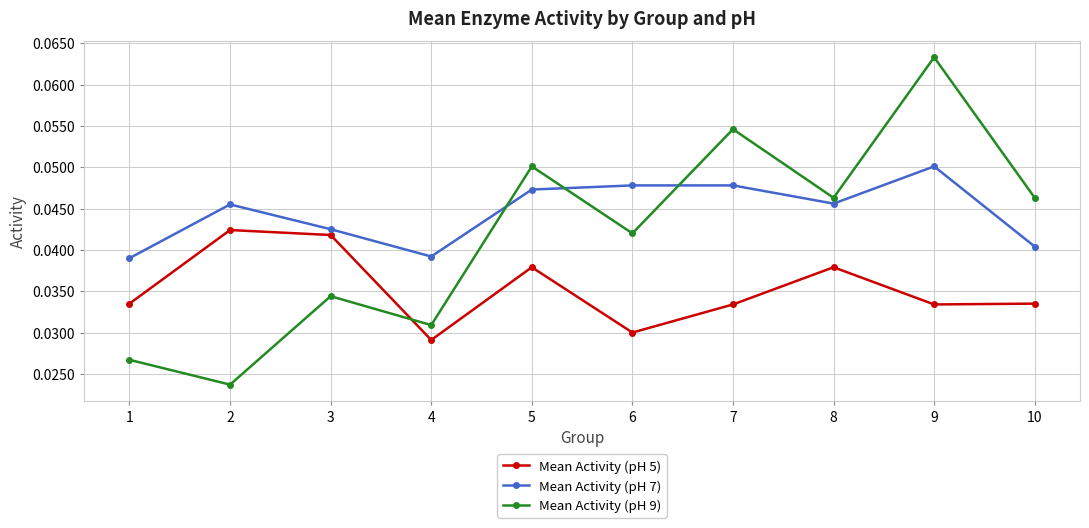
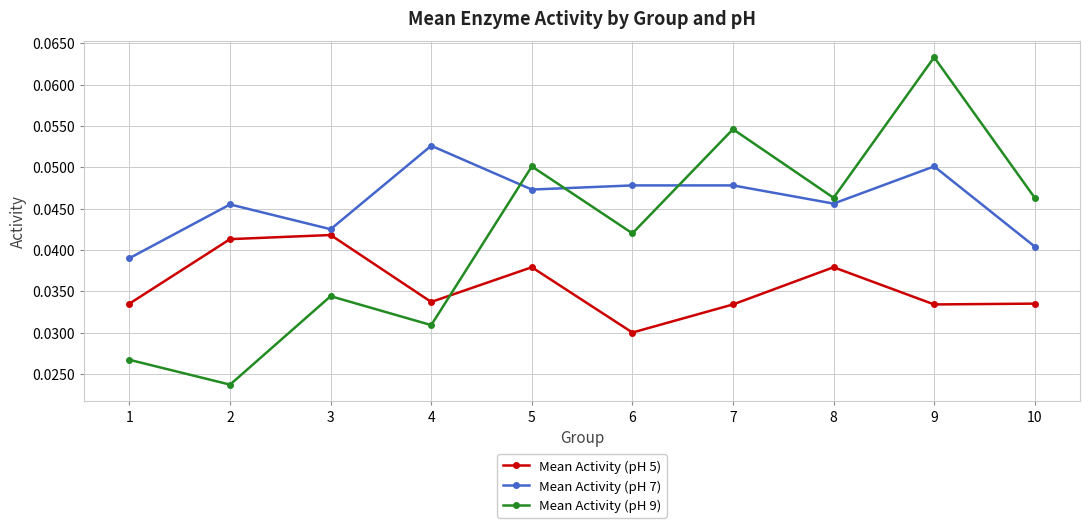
Mean Activity (pH 5), 2: 0.042 -> 0.041
Mean Activity (pH 5), 4: 0.029 -> 0.034
Mean Activity (pH 7), 4: 0.039 -> 0.053
